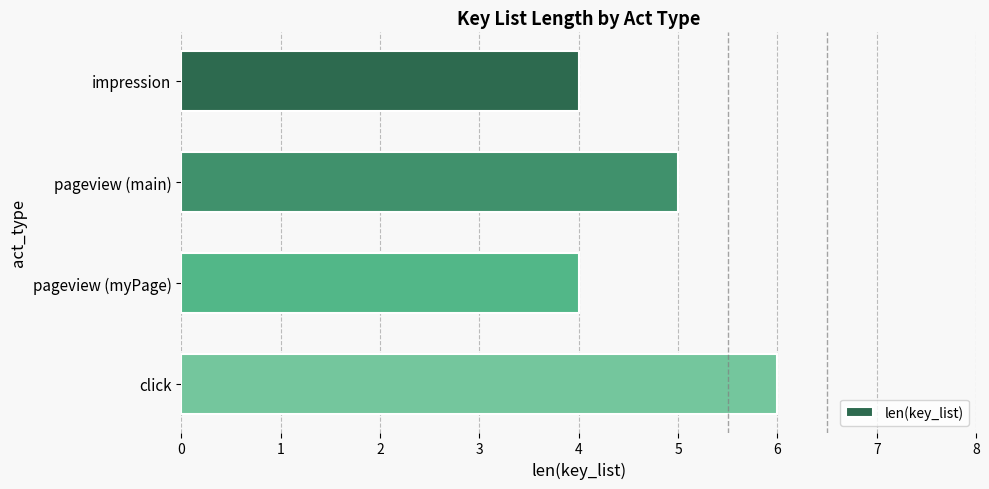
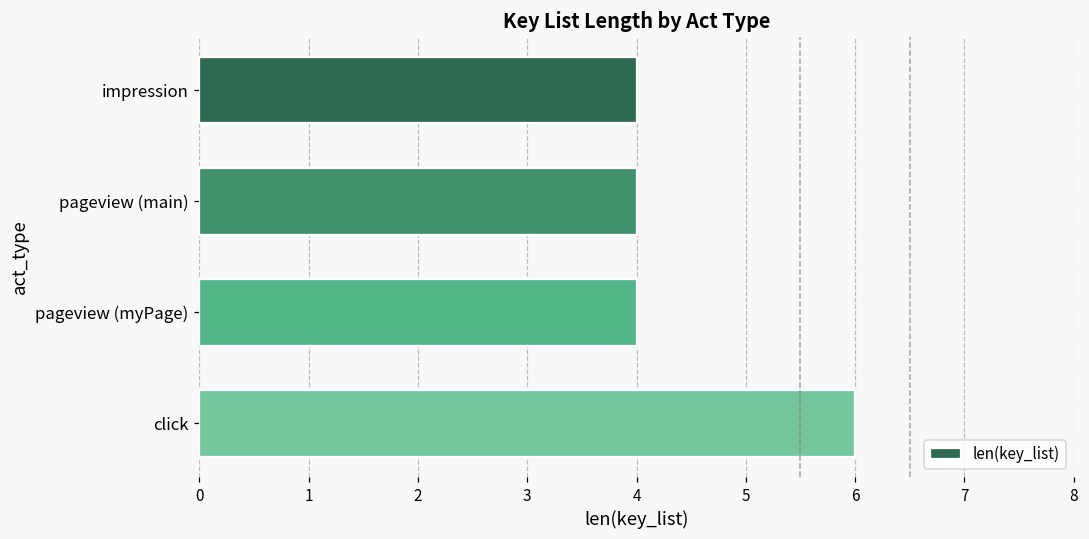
pageview (main): 5 -> 4
